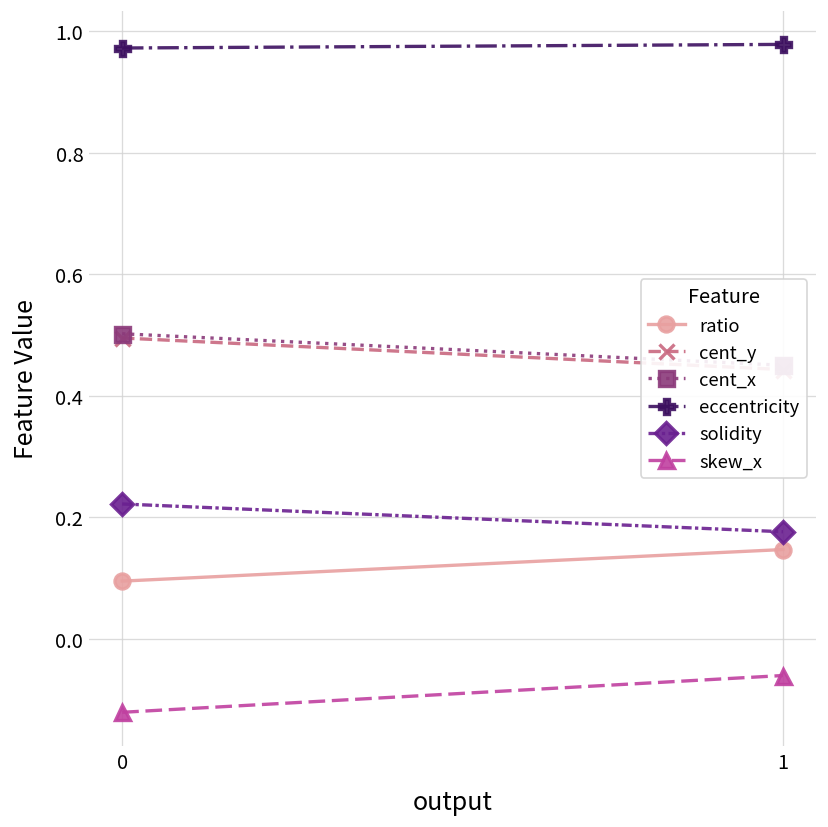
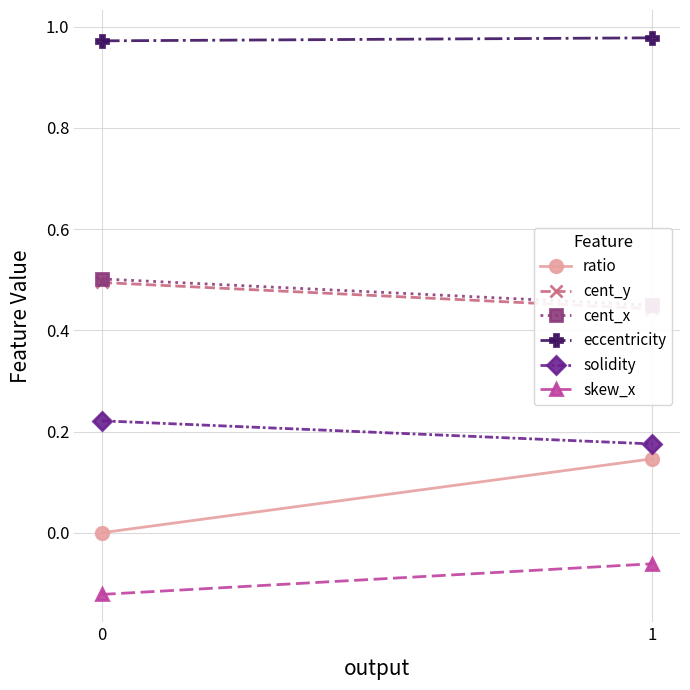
ratio, 0: 0.09 -> 0.00
